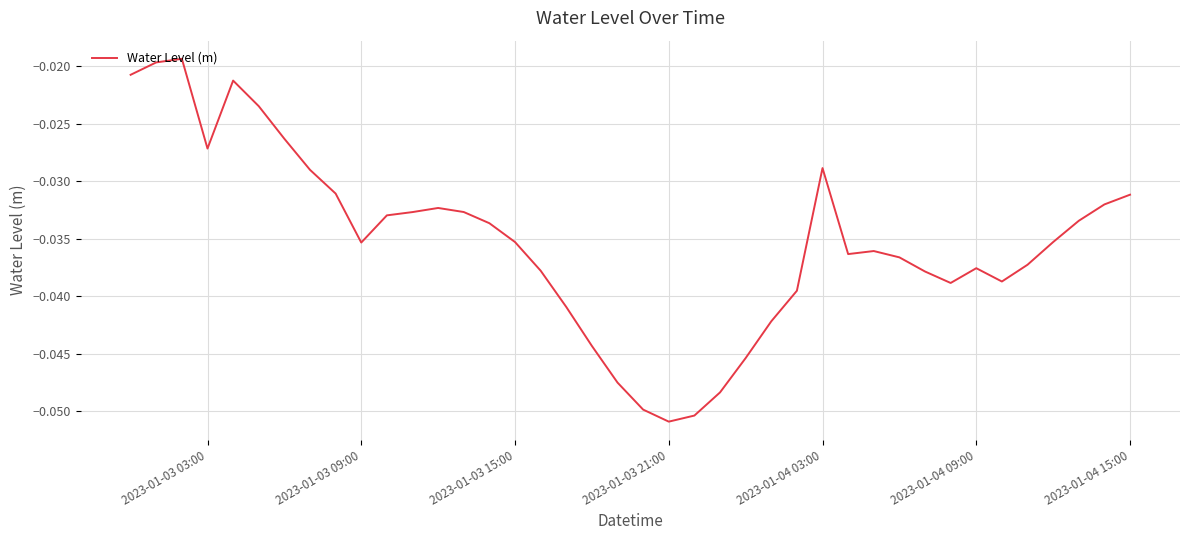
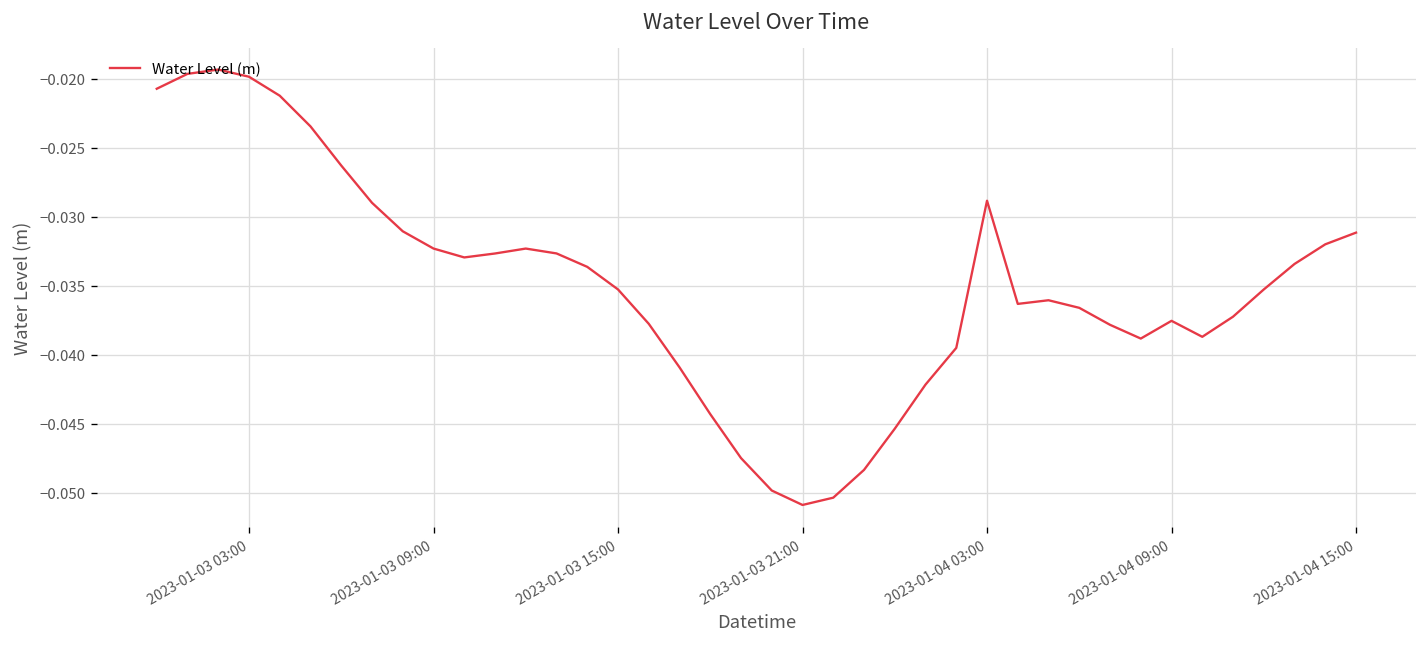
2023-01-03 03:00: -0.0272 -> -0.0199
2023-01-03 09:00: -0.0353 -> -0.0323
